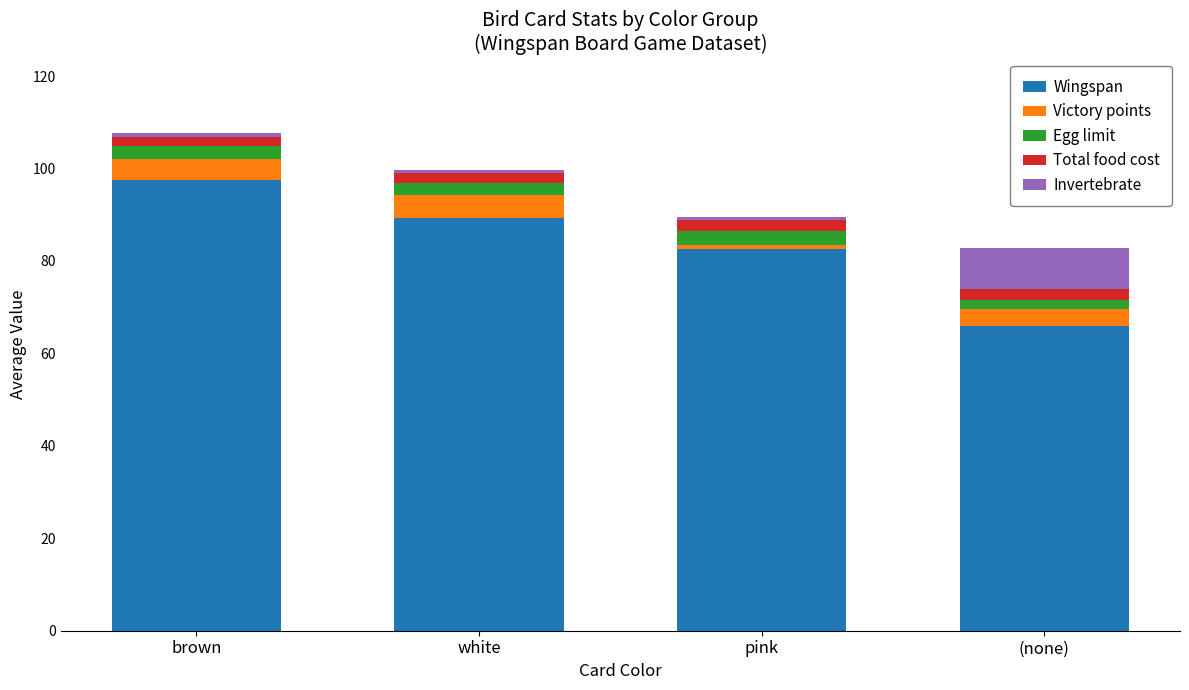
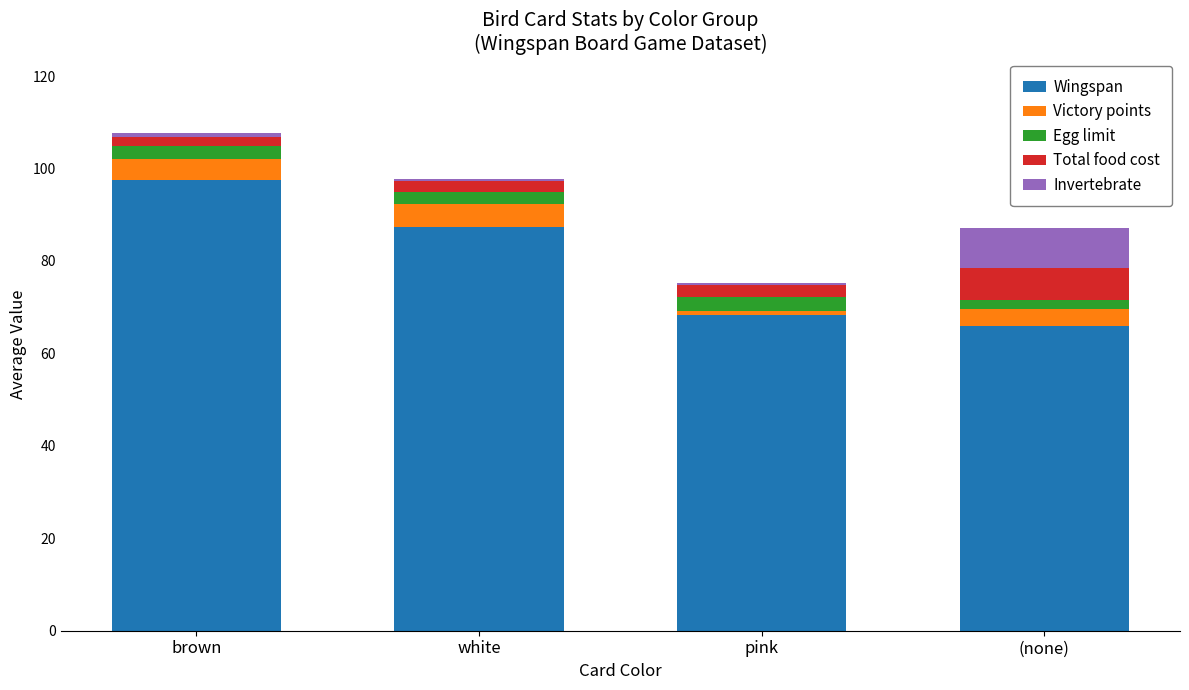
Wingspan, white: 89 -> 87
Wingspan, pink: 83 -> 68
Total food cost, (none): 3 -> 7
